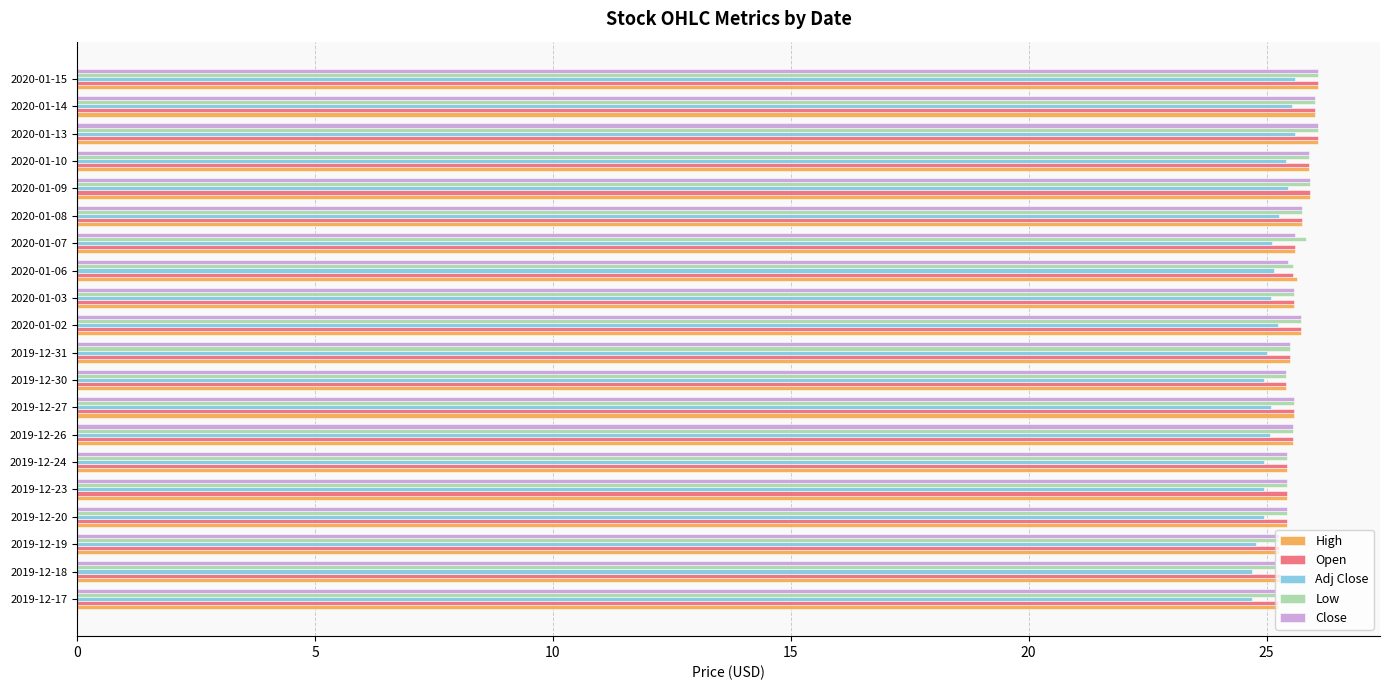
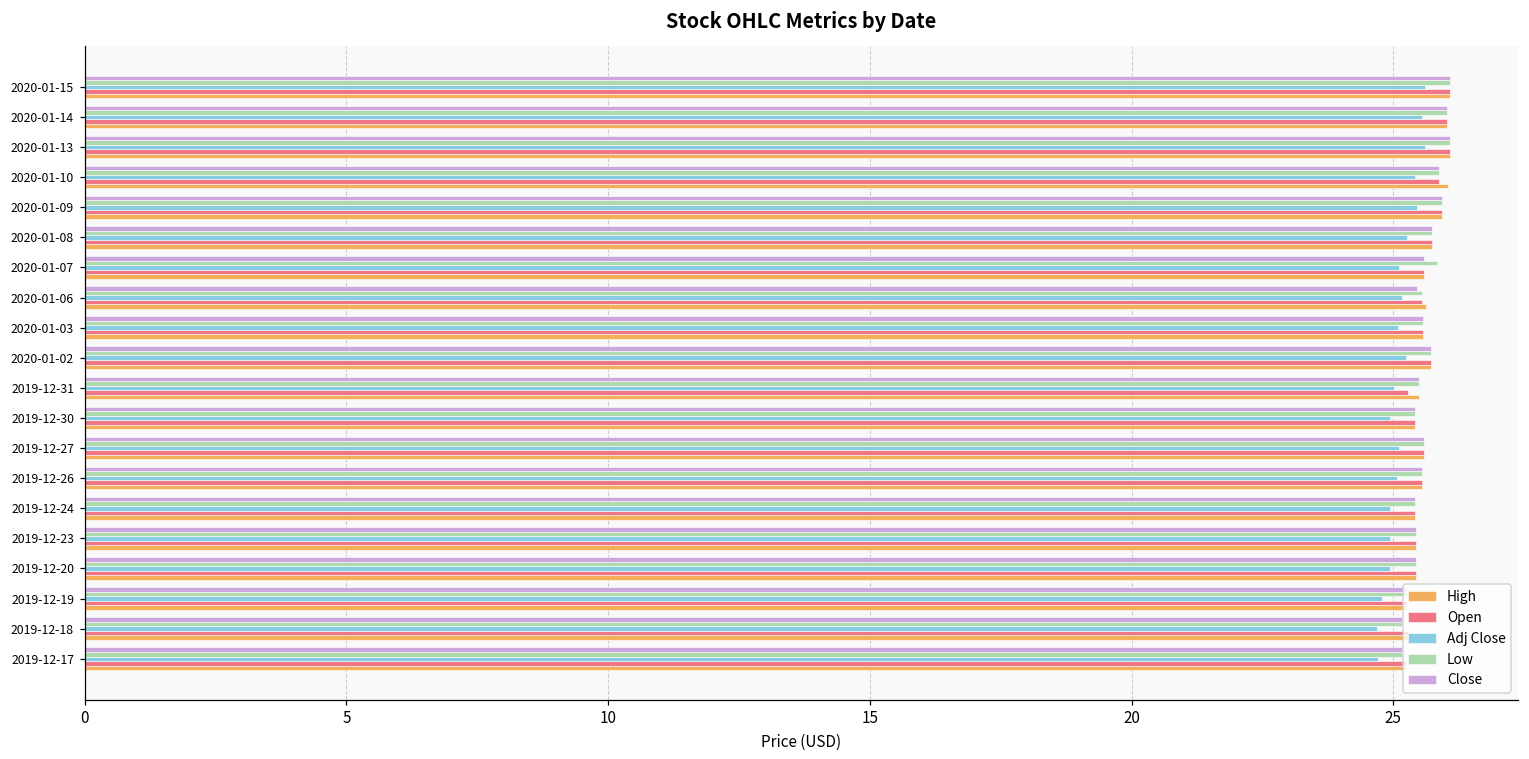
High, 2020-01-10: 25.9 -> 26.1
Open, 2019-12-31: 25.5 -> 25.3
